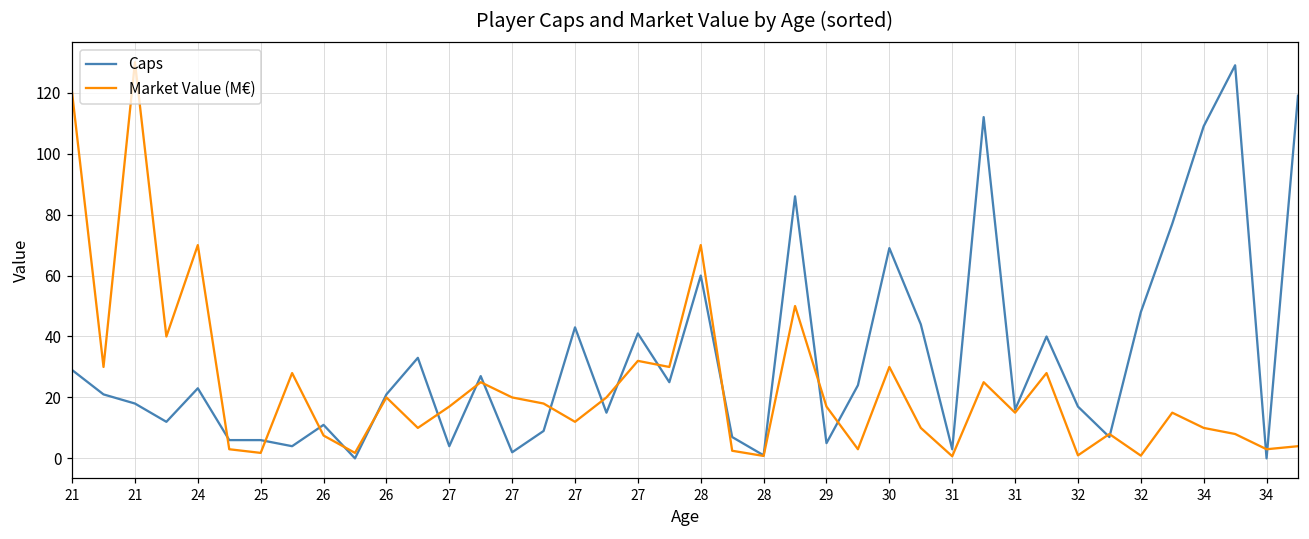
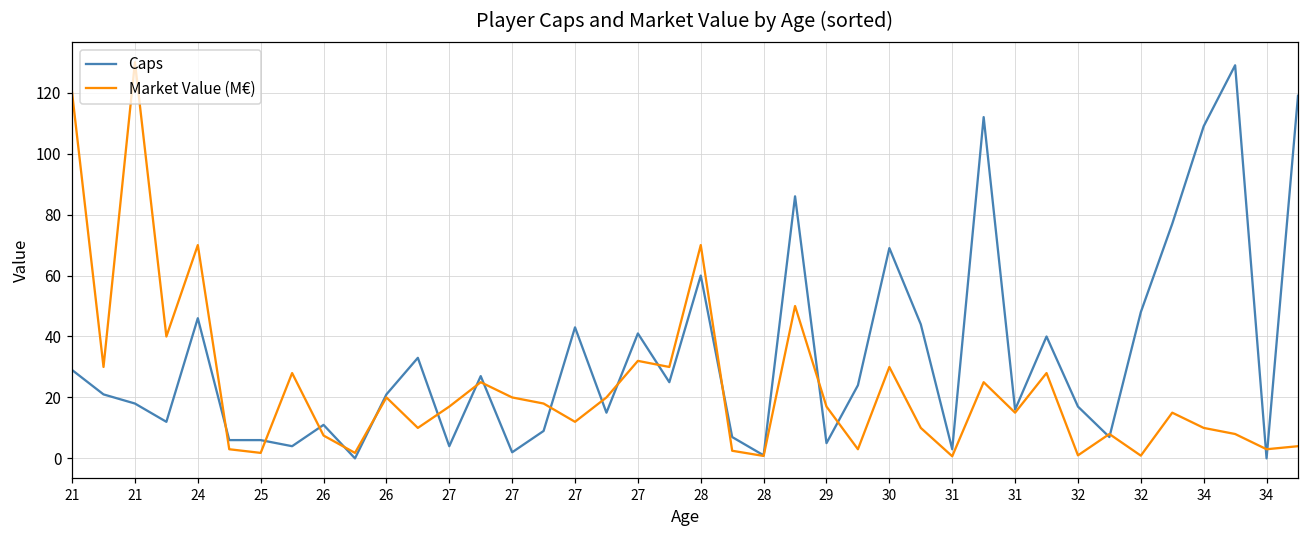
Caps, 24: 23 -> 46
